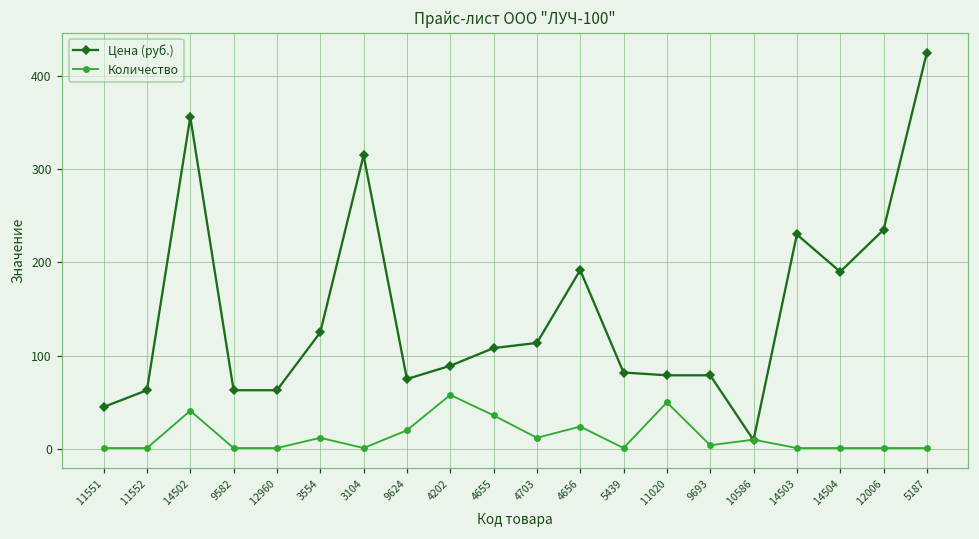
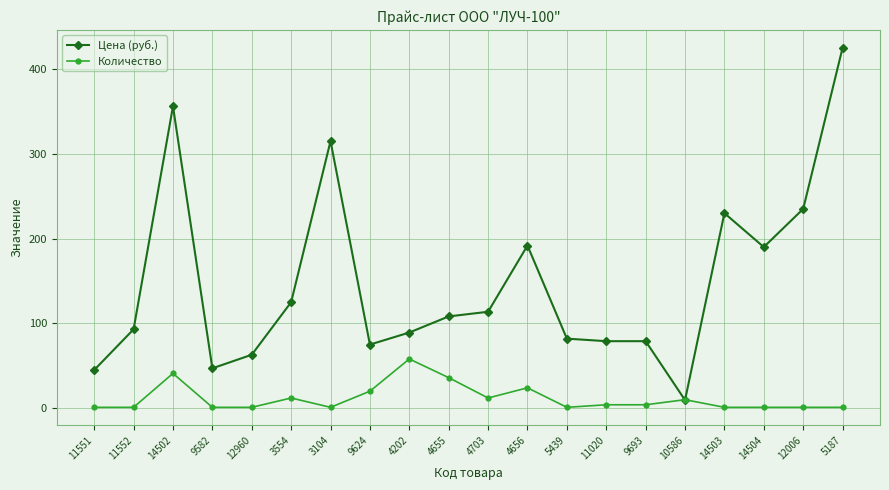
Цена (руб.), 11552: 60 -> 90
Цена (руб.), 9582: 60 -> 50
Количество, 11020: 50 -> 0
